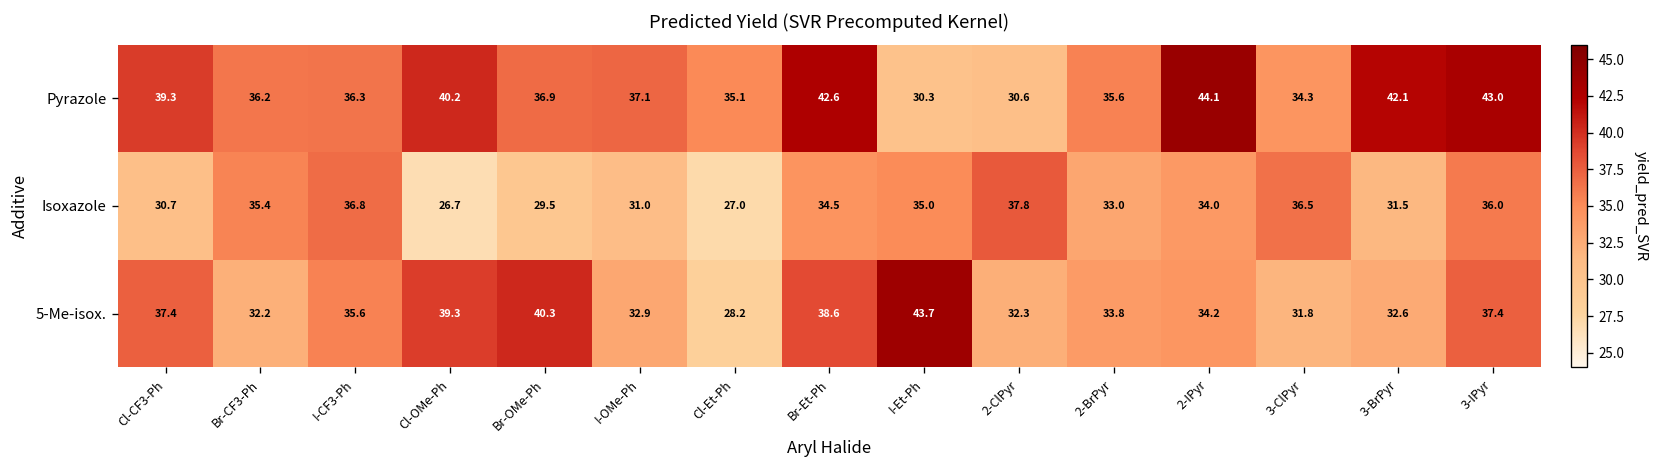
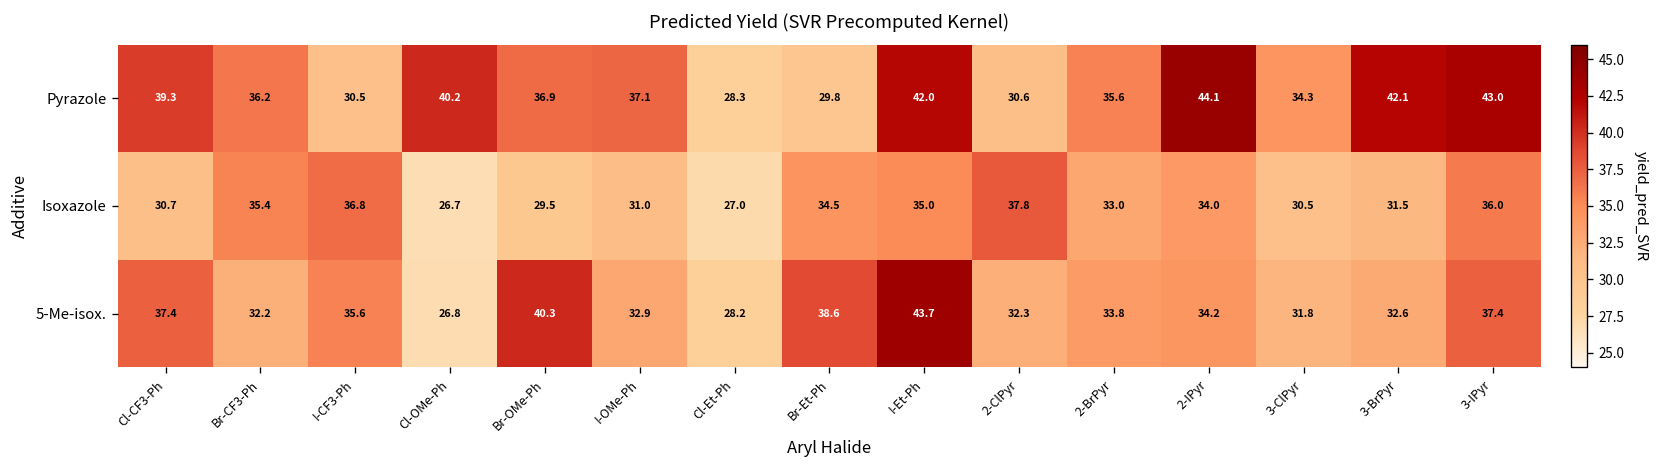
Pyrazole, I-CF3-Ph: 36.3 -> 30.5
Pyrazole, Cl-Et-Ph: 35.1 -> 28.3
Pyrazole, Br-Et-Ph: 42.6 -> 29.8
Pyrazole, I-Et-Ph: 30.3 -> 42.0
Isoxazole, 3-ClPyr: 36.5 -> 30.5
5-Me-isox., Cl-OMe-Ph: 39.3 -> 26.8
